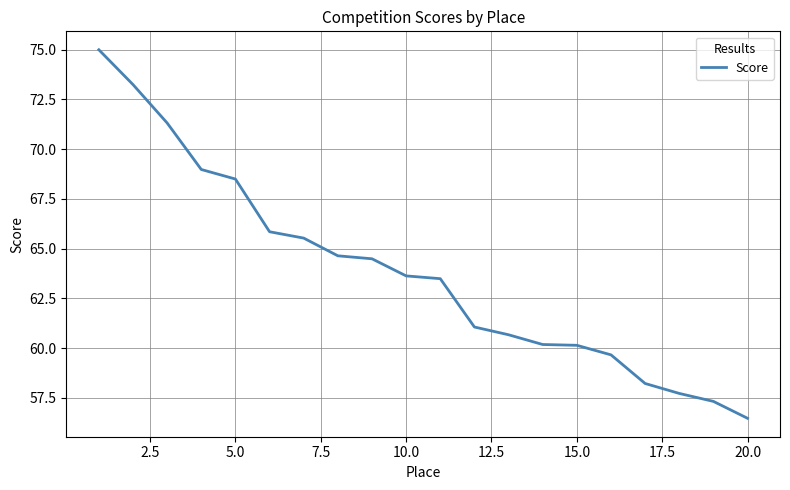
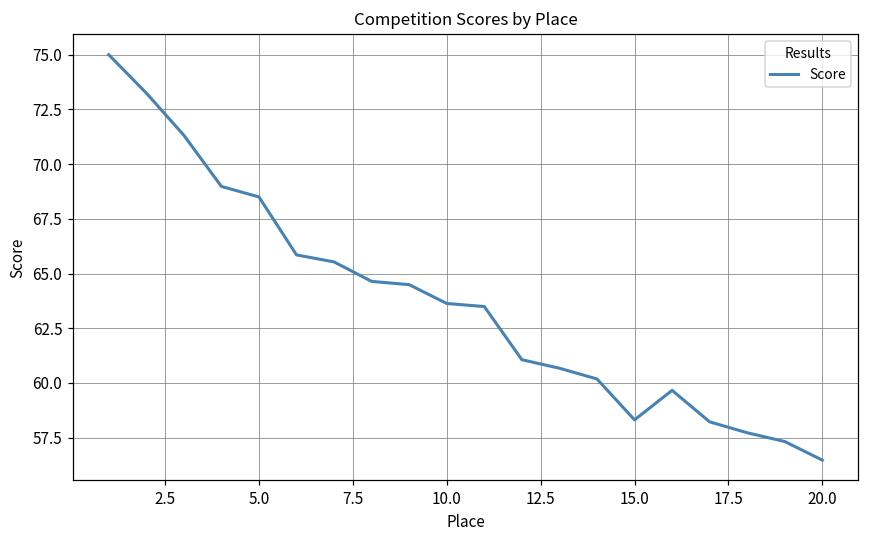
15.0: 60.1 -> 58.3
